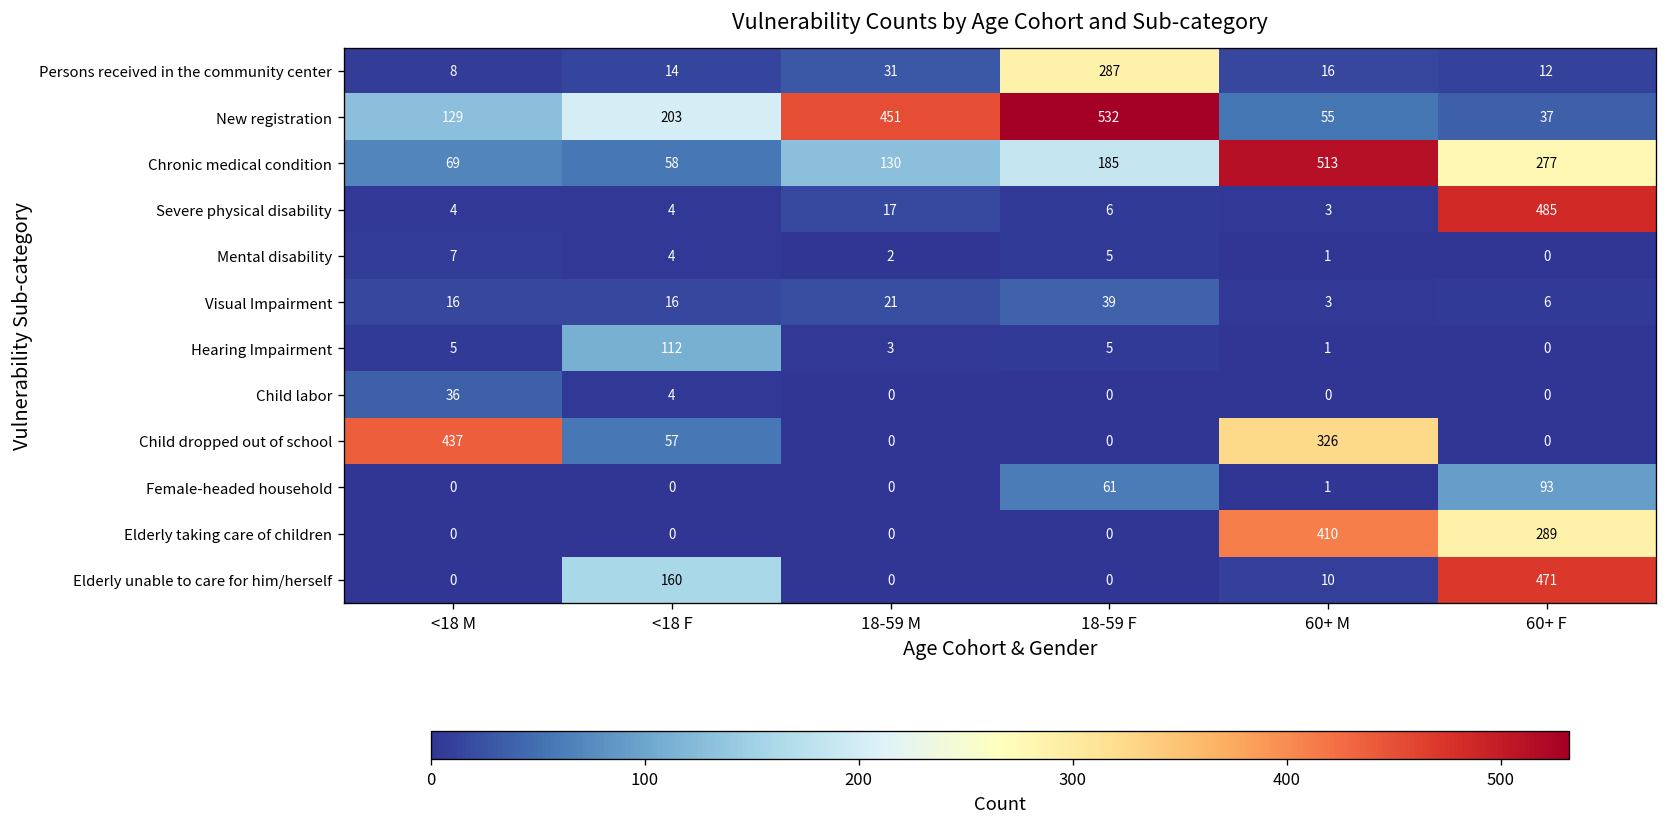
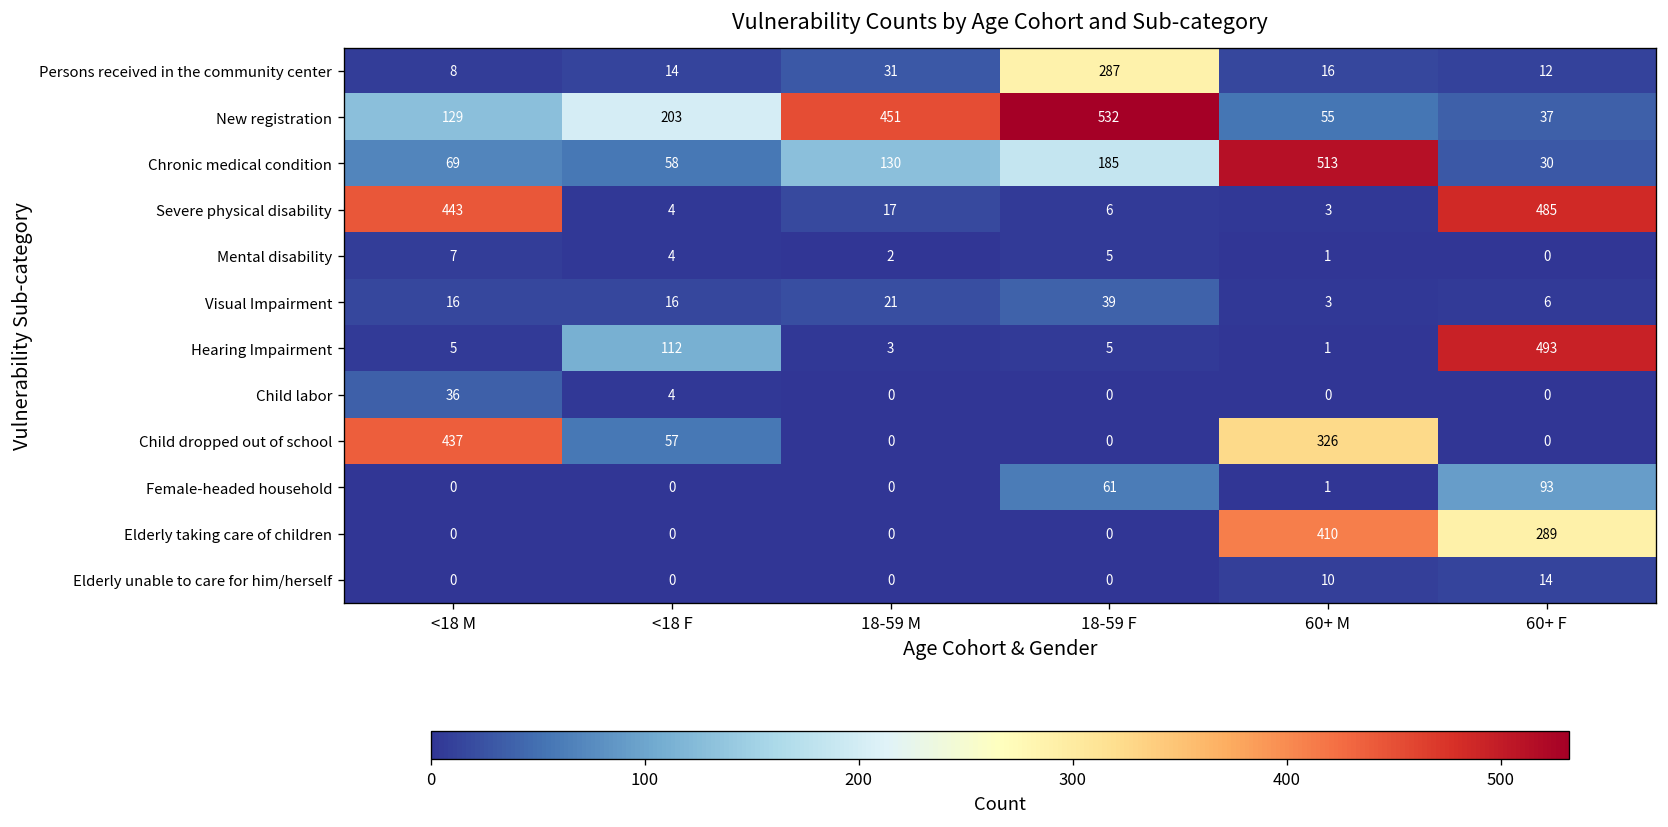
Chronic medical condition, 60+ F: 277 -> 30
Severe physical disability, <18 M: 4 -> 443
Hearing Impairment, 60+ F: 0 -> 493
Elderly unable to care for him/herself, <18 F: 160 -> 0
Elderly unable to care for him/herself, 60+ F: 471 -> 14
